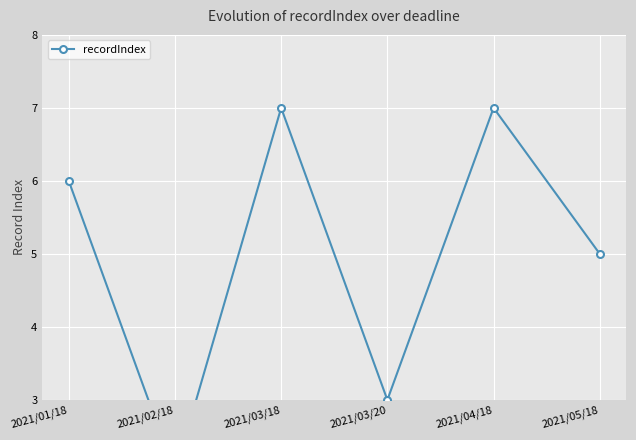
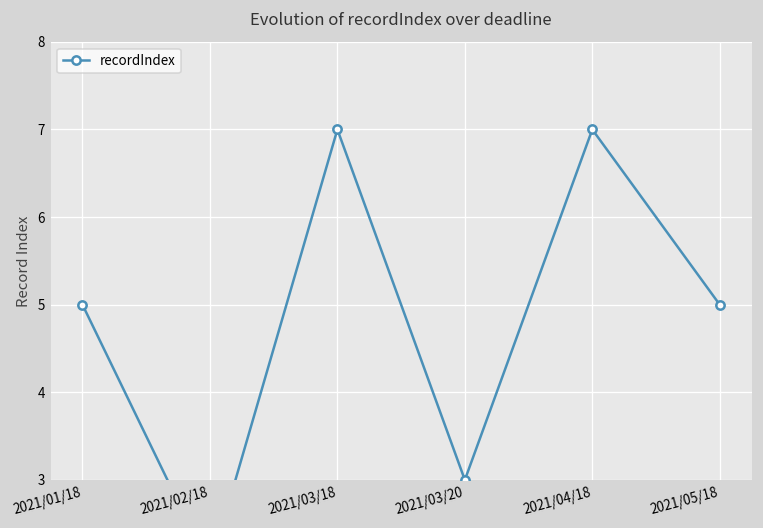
2021/01/18: 6 -> 5
